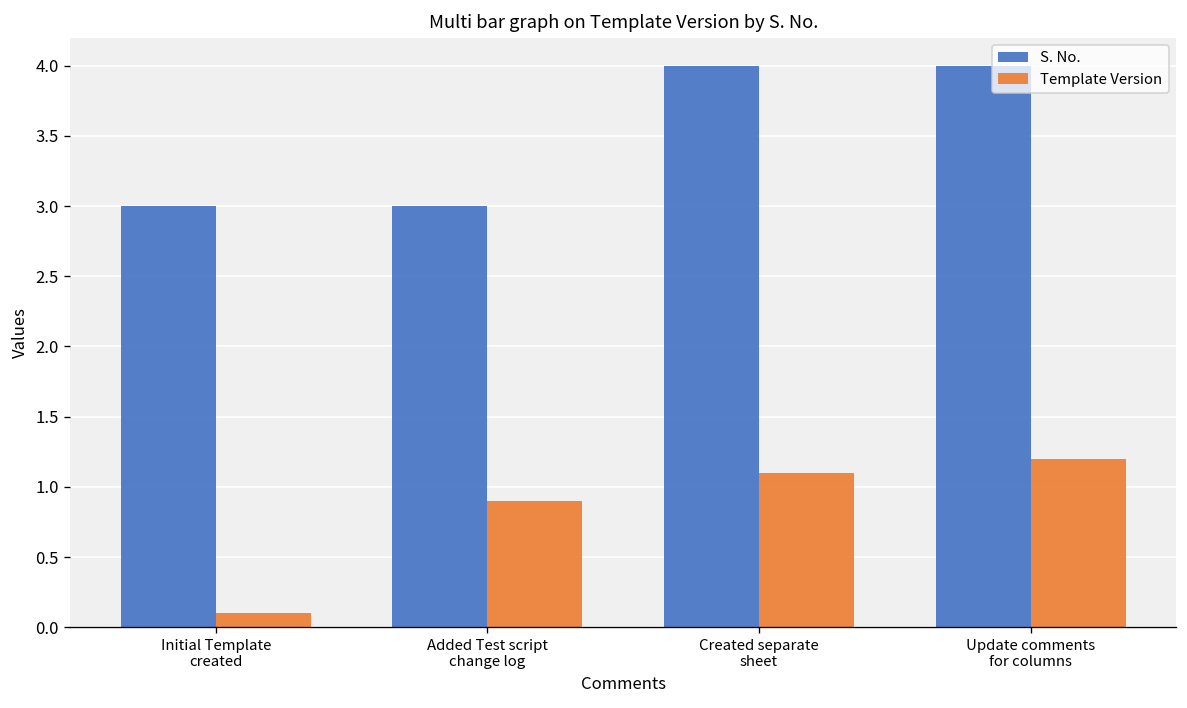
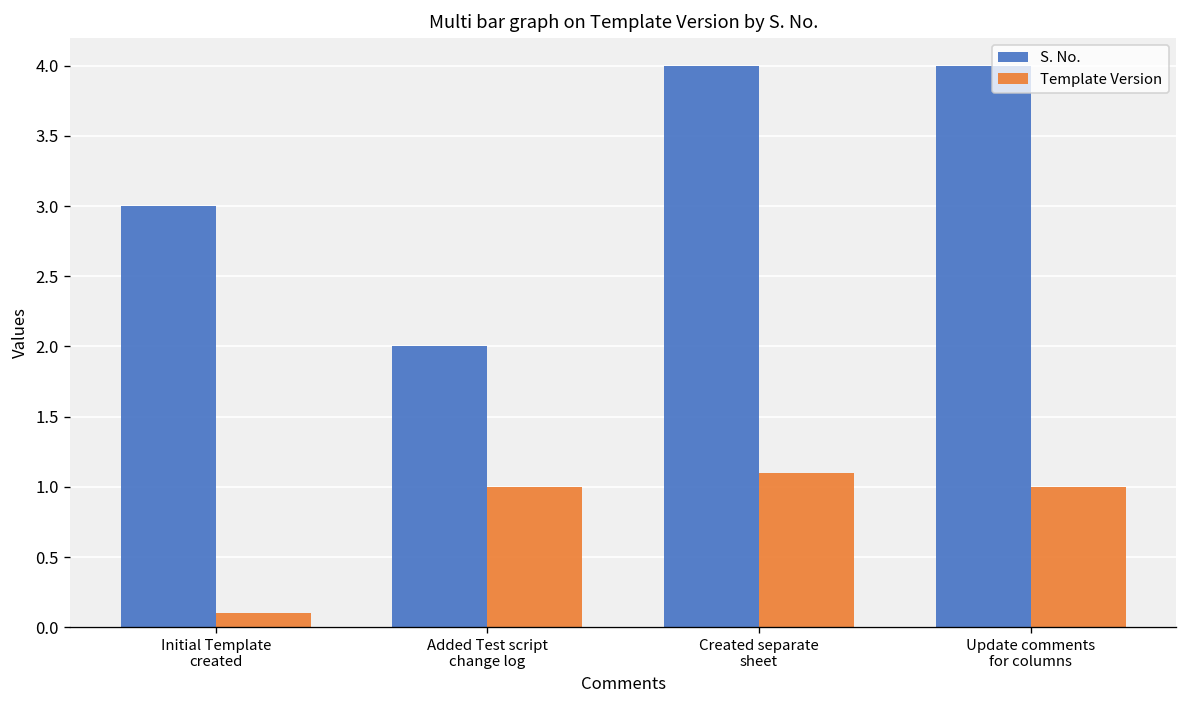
S. No., Added Test script change log: 3 -> 2
Template Version, Added Test script change log: 0.9 -> 1.0
Template Version, Update comments for columns: 1.2 -> 1.0
